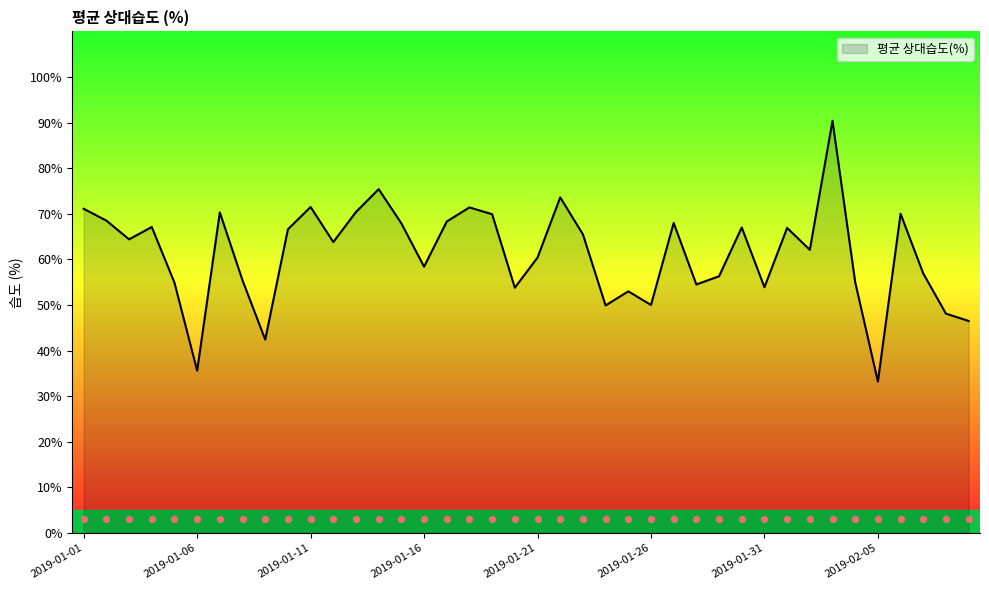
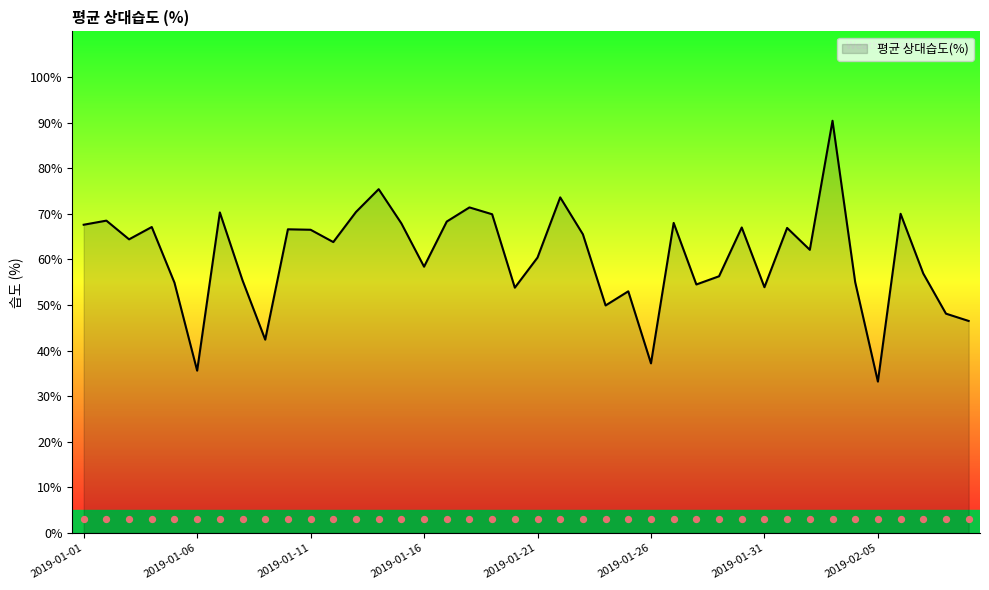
평균 상대습도(%), 2019-01-01: 71% -> 68%
평균 상대습도(%), 2019-01-11: 72% -> 67%
평균 상대습도(%), 2019-01-26: 50% -> 37%
